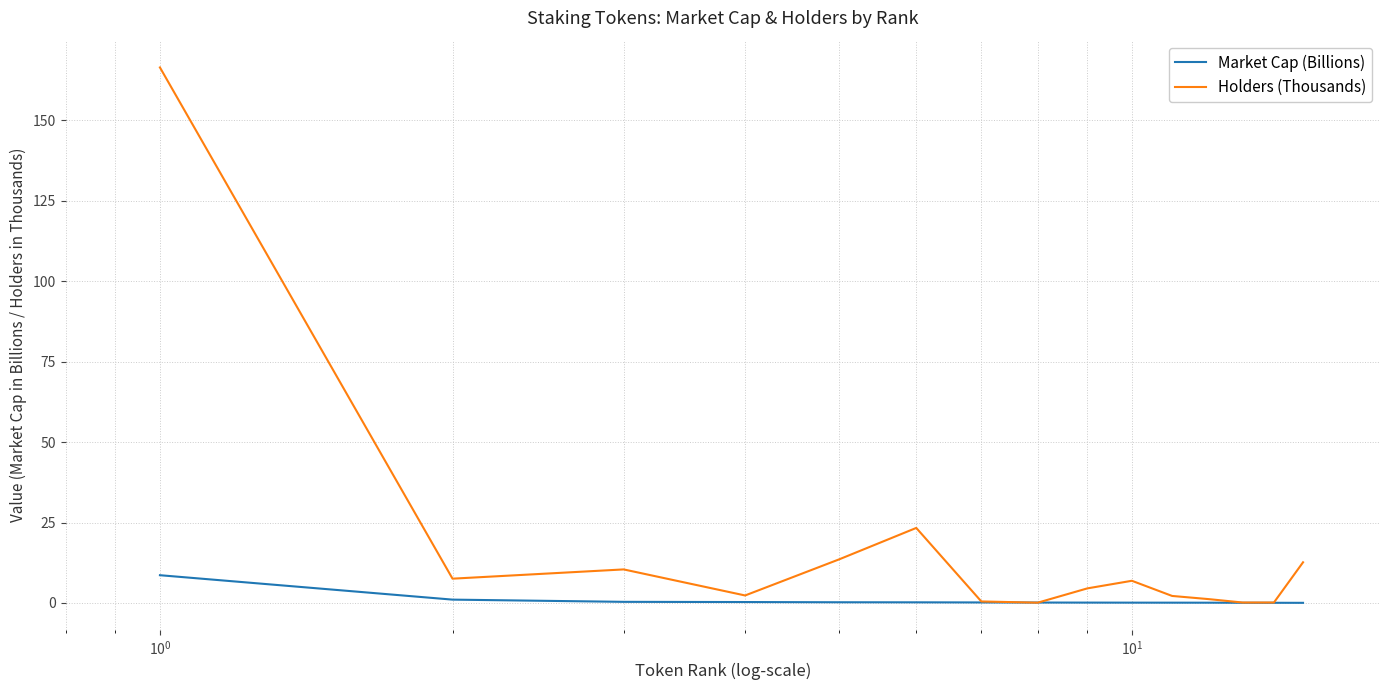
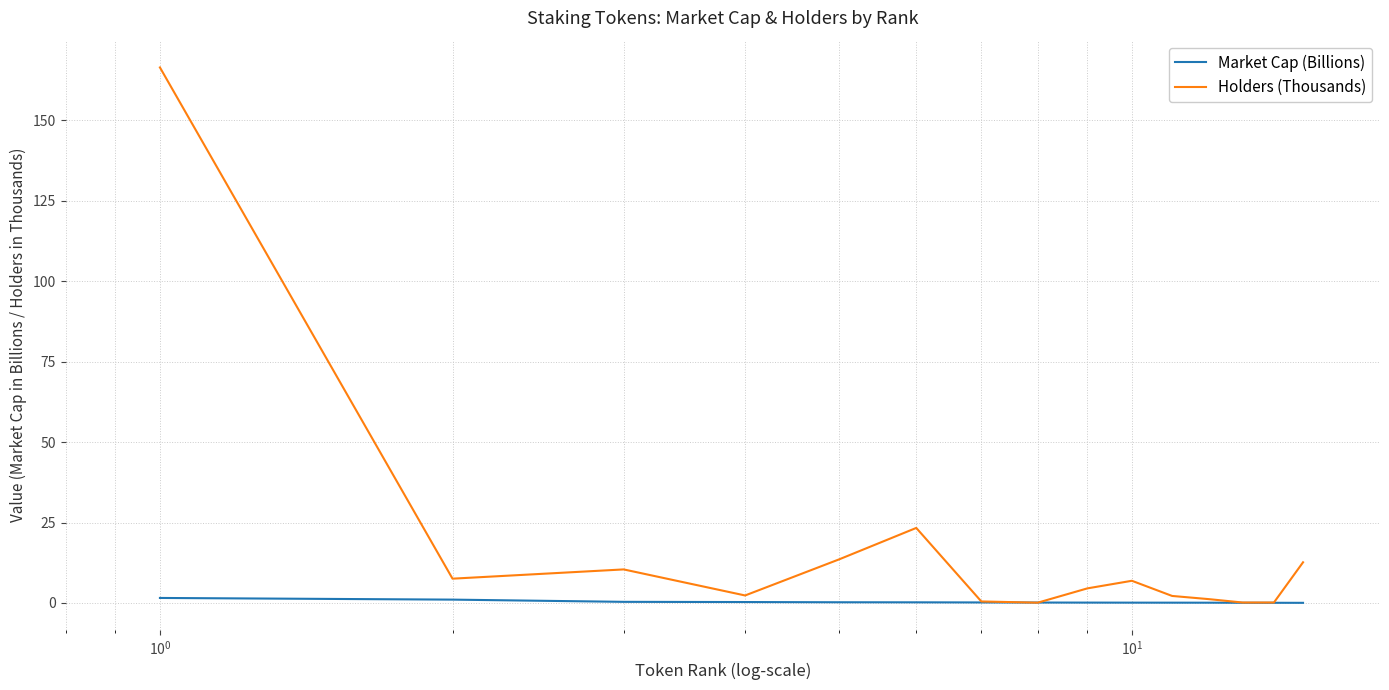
Market Cap (Billions), 10^0: 9 -> 2
